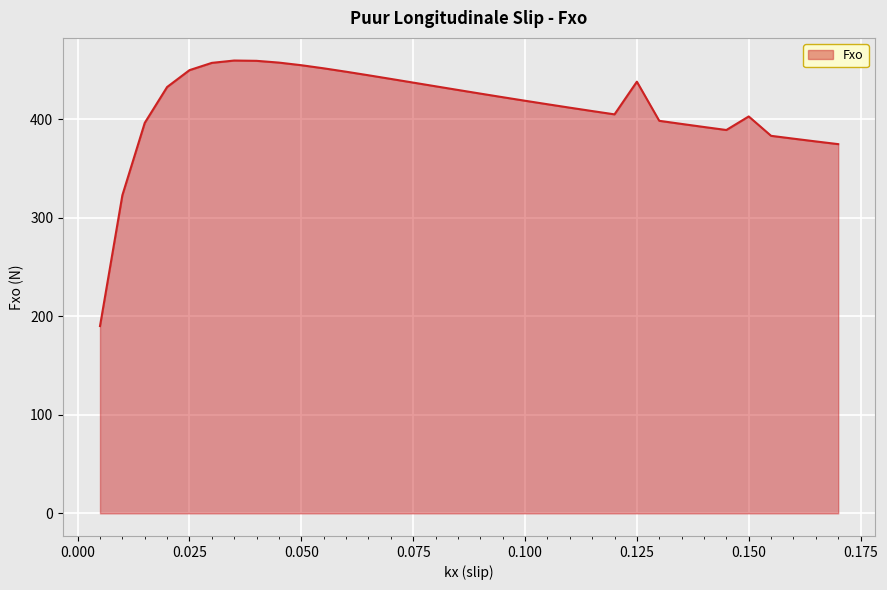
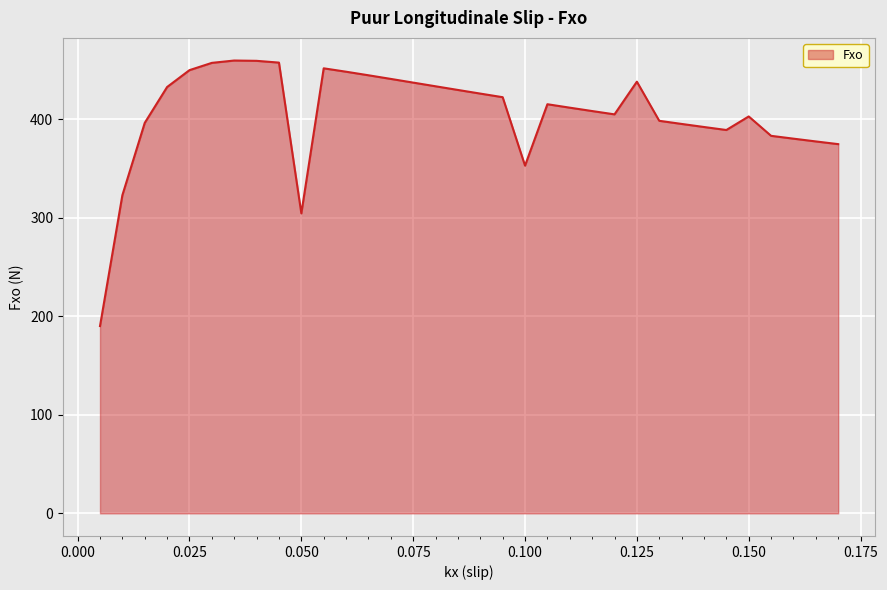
0.050: 460 -> 300
0.100: 420 -> 350
